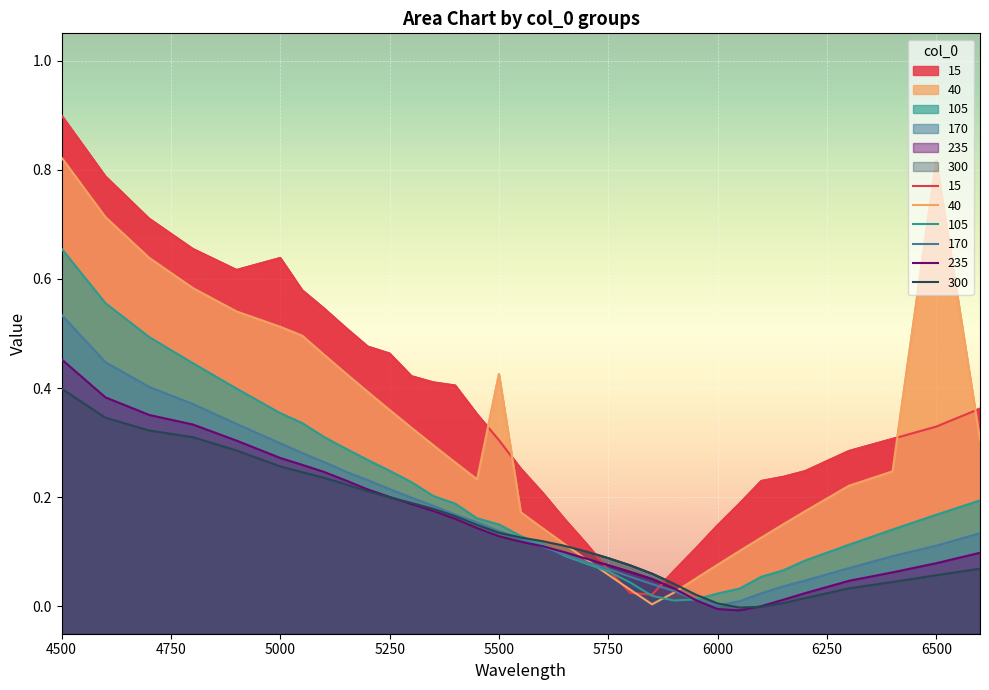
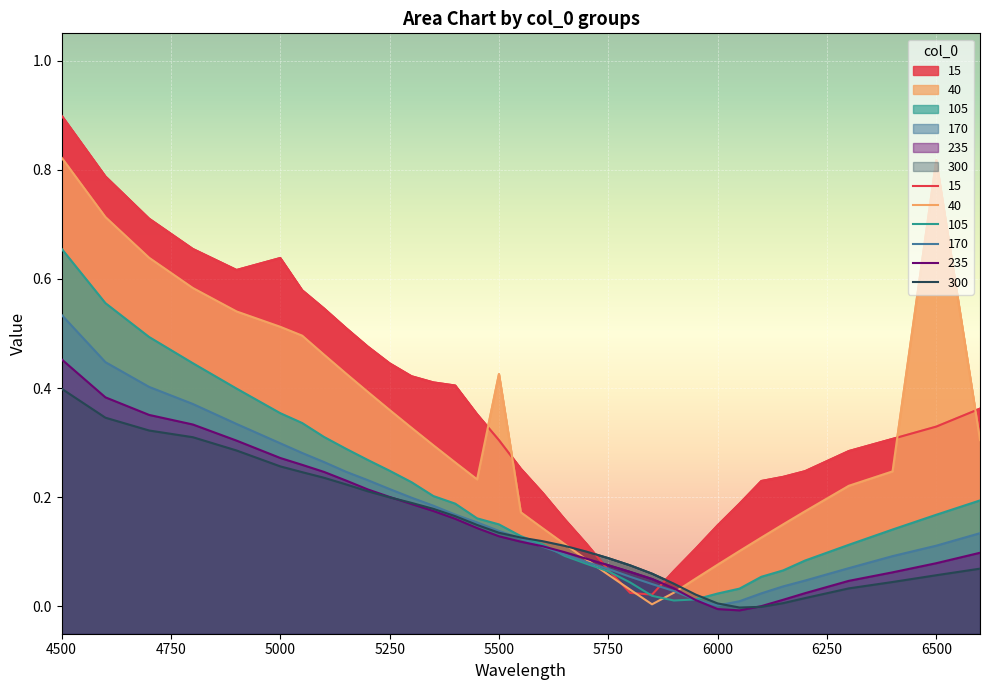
15, 5250: 0.46 -> 0.45
